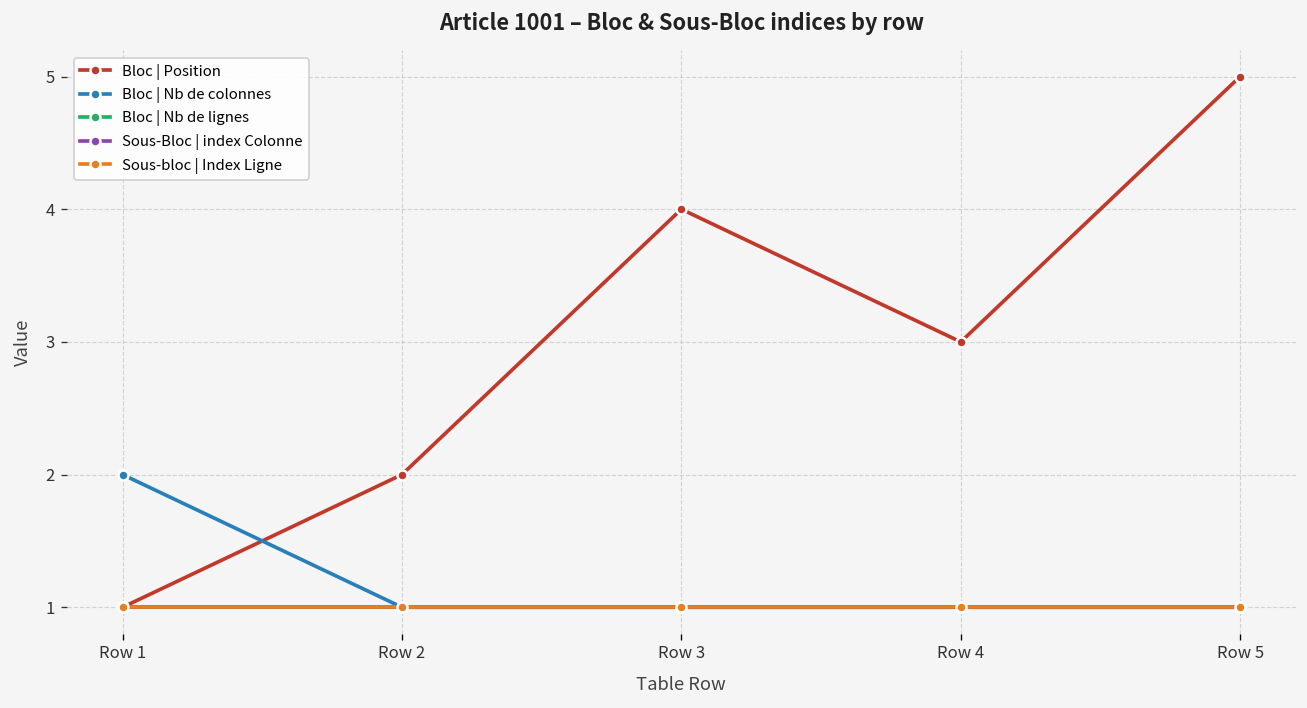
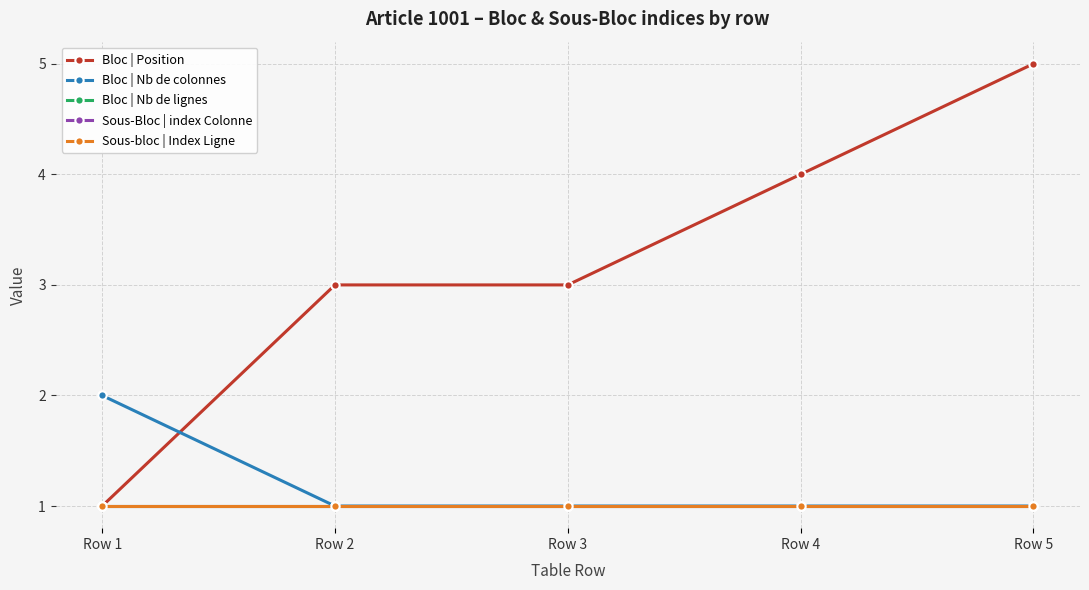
Bloc | Position, Row 2: 2 -> 3
Bloc | Position, Row 3: 4 -> 3
Bloc | Position, Row 4: 3 -> 4
